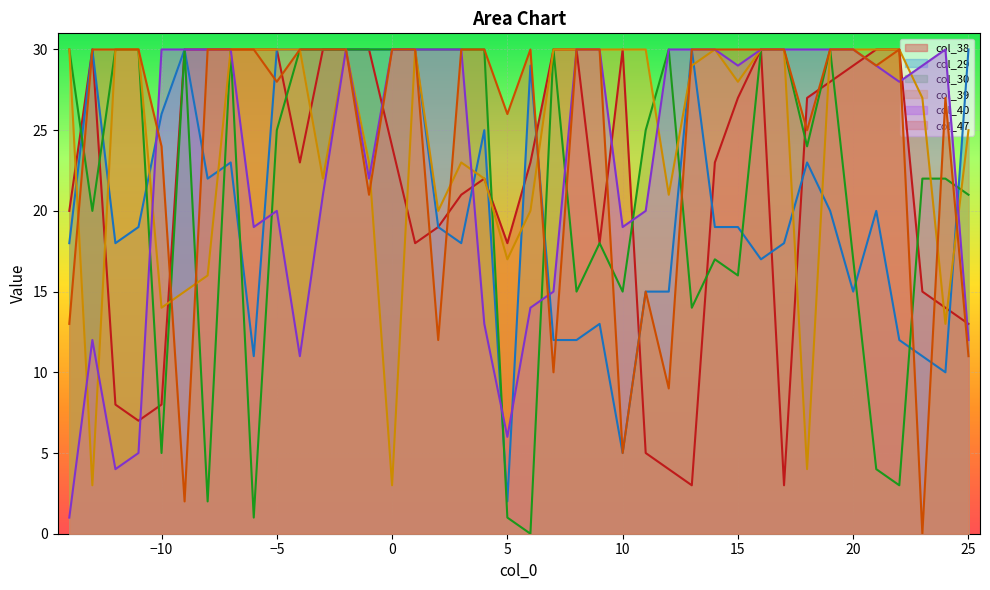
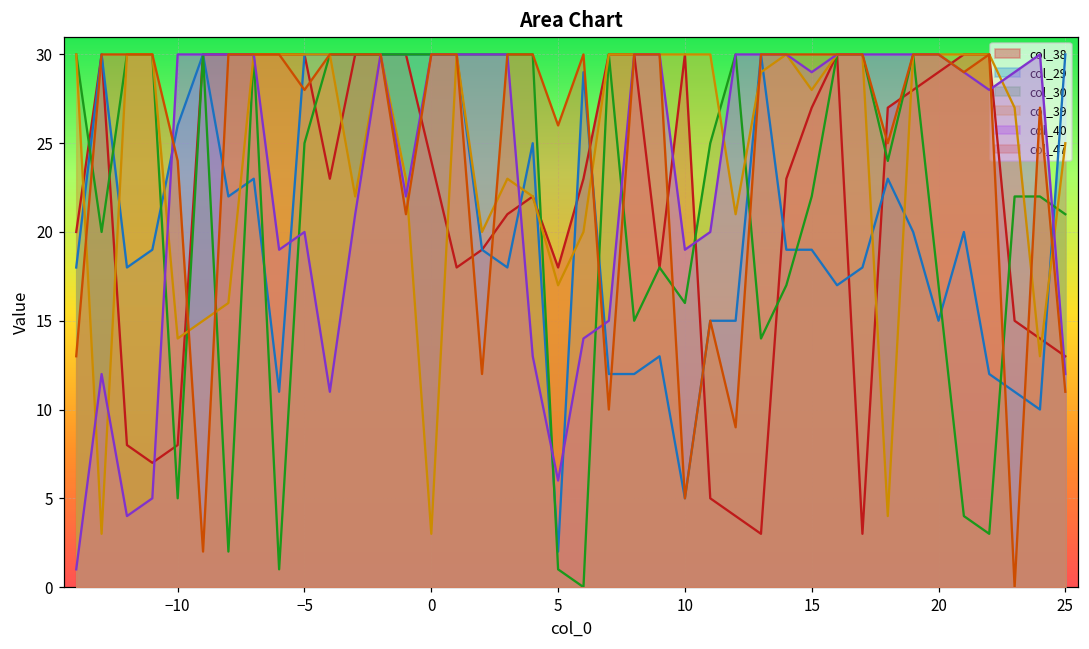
col_30, 10: 15 -> 16
col_30, 15: 16 -> 22
